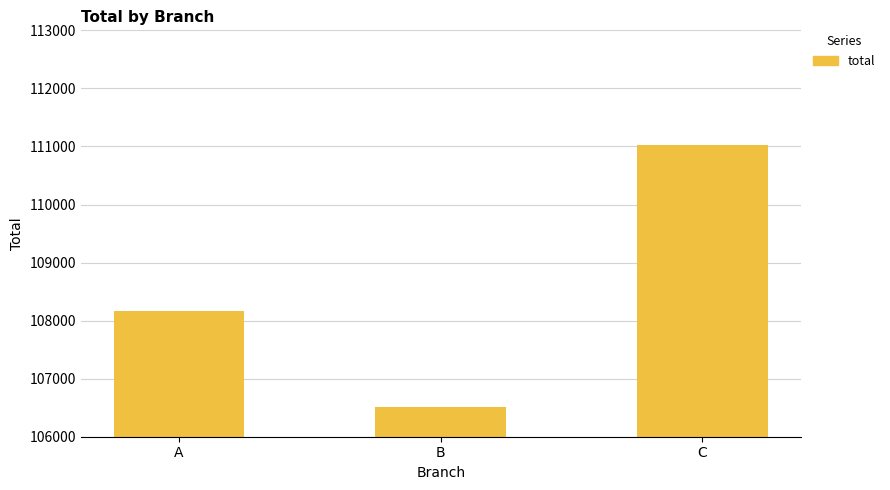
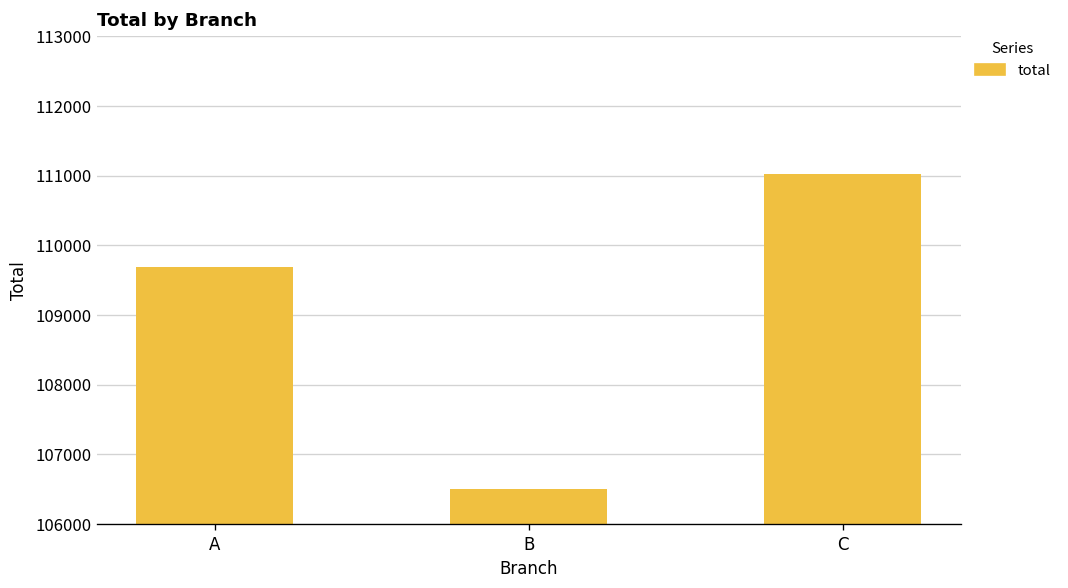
A: 108200 -> 109700
